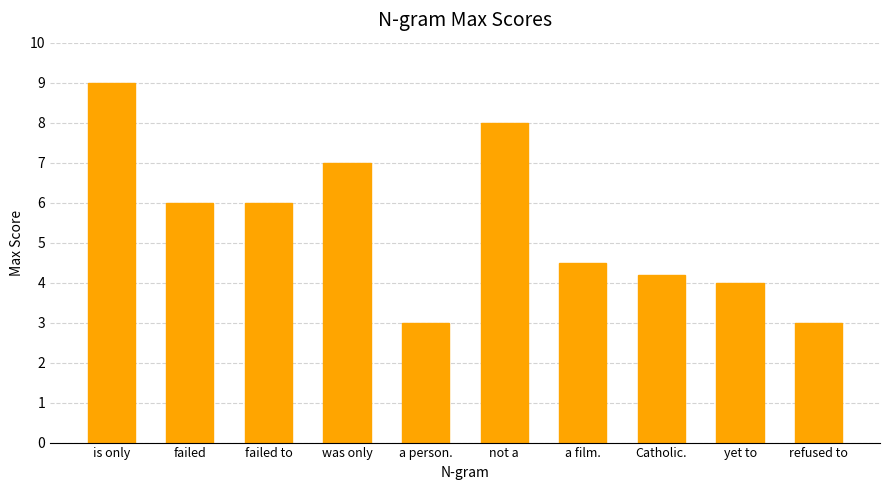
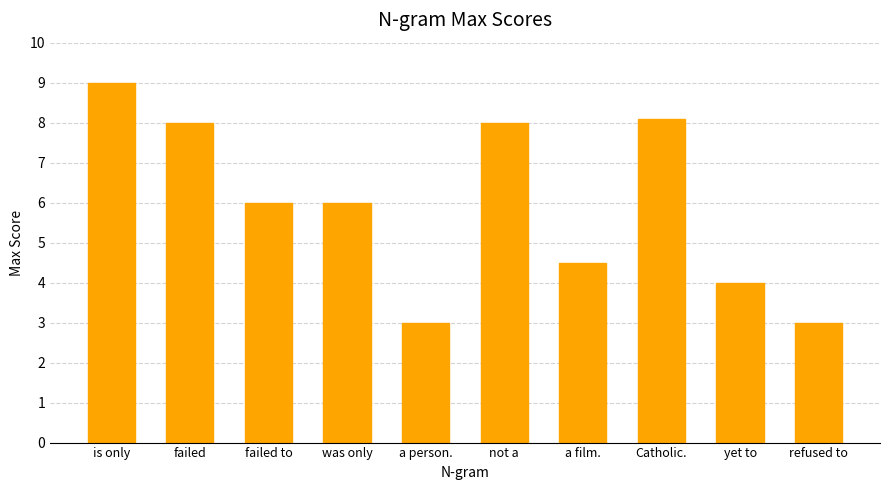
failed: 6 -> 8
was only: 7 -> 6
Catholic.: 4.2 -> 8.1
